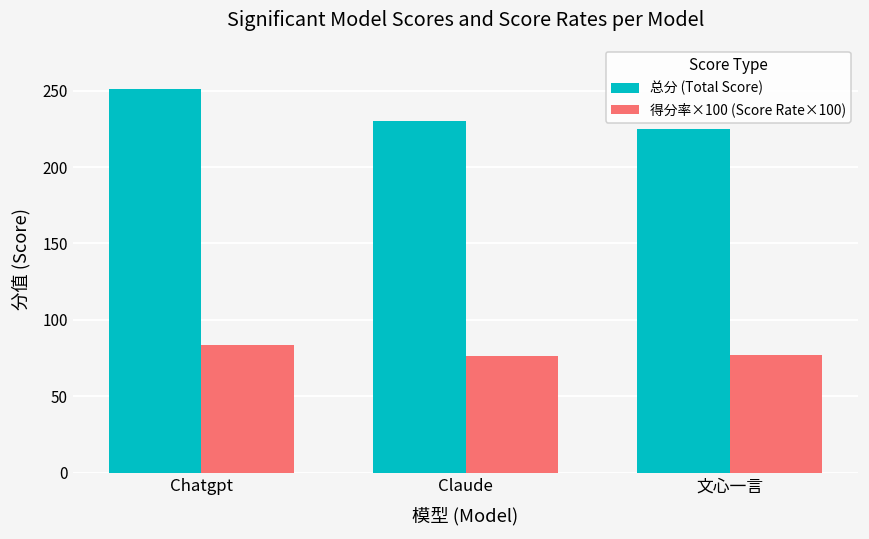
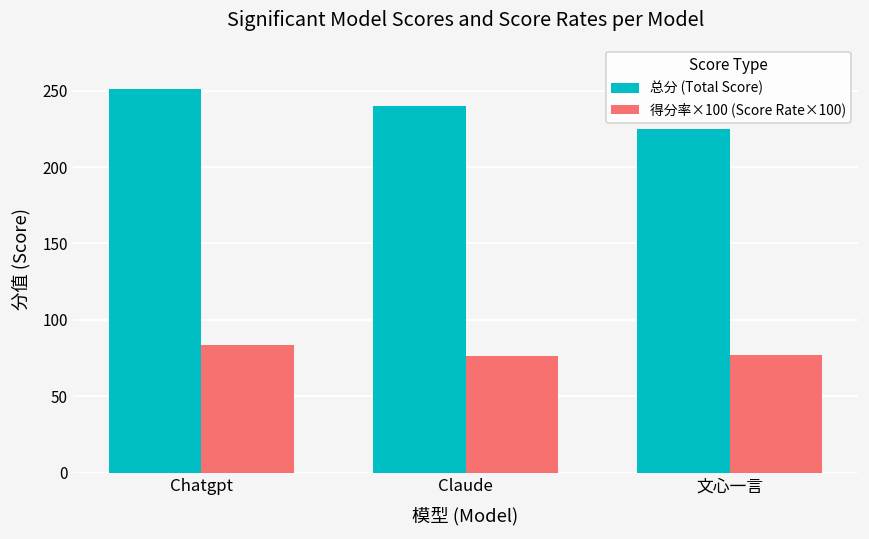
总分 (Total Score), Claude: 230 -> 240
